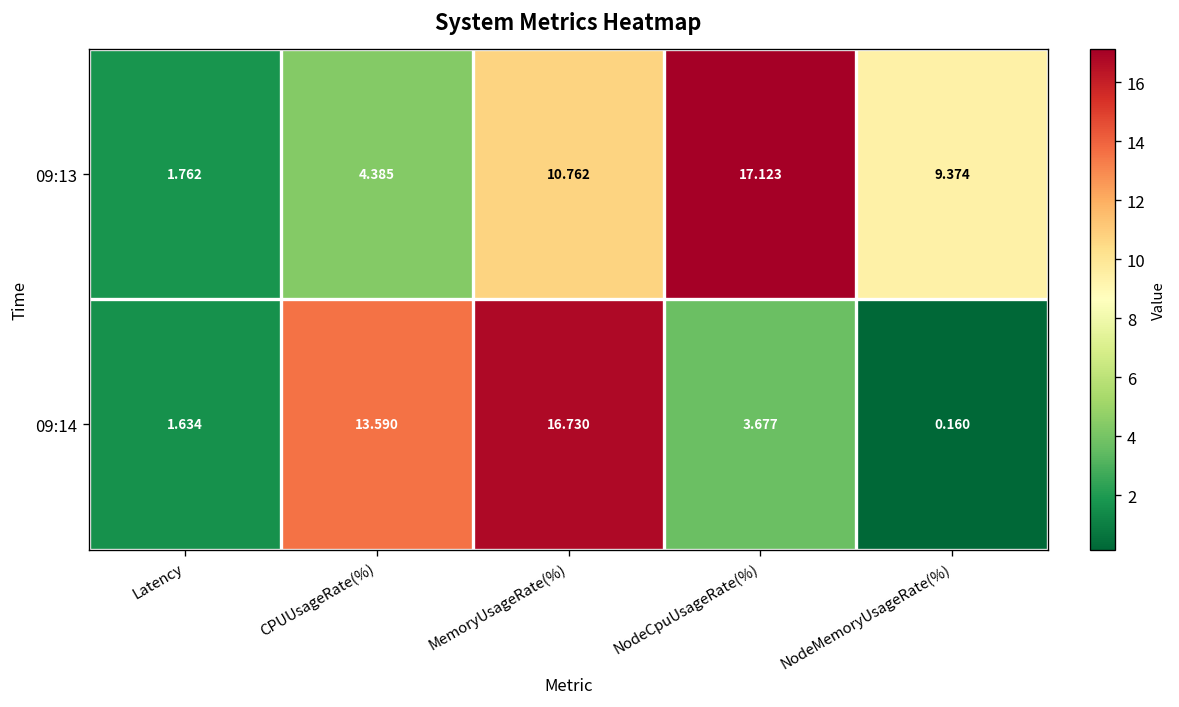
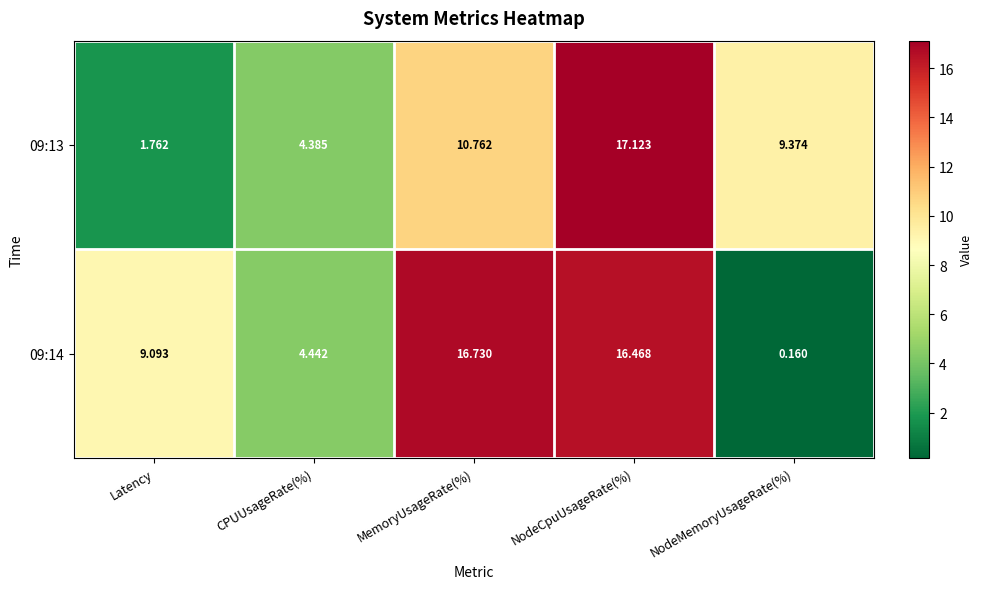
09:14, Latency: 1.634 -> 9.093
09:14, CPUUsageRate(%): 13.590 -> 4.442
09:14, NodeCpuUsageRate(%): 3.677 -> 16.468
